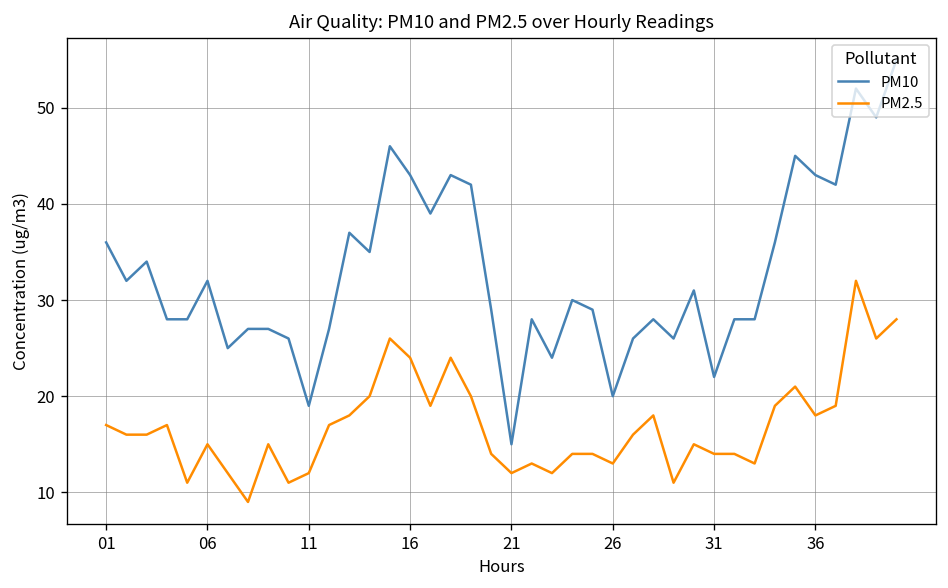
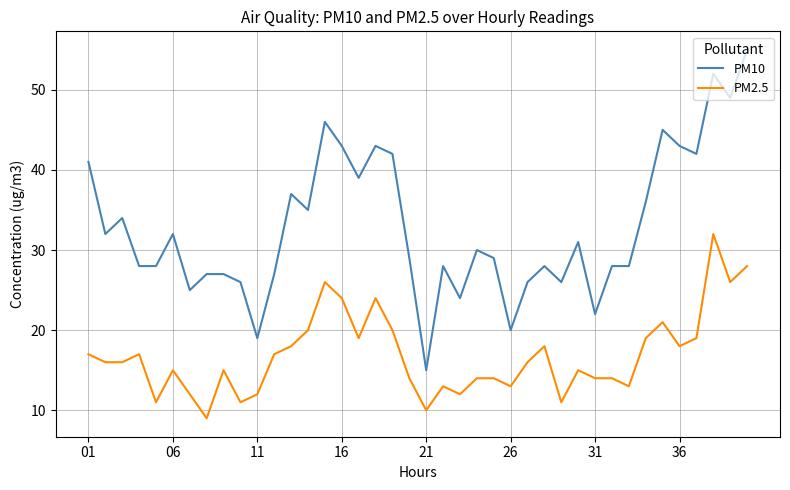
PM10, 01: 36 -> 41
PM2.5, 21: 12 -> 10
